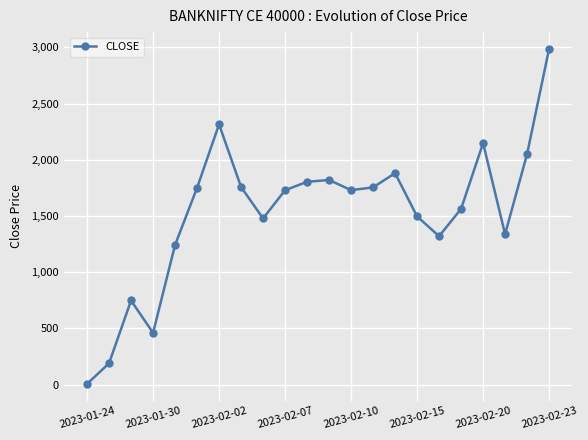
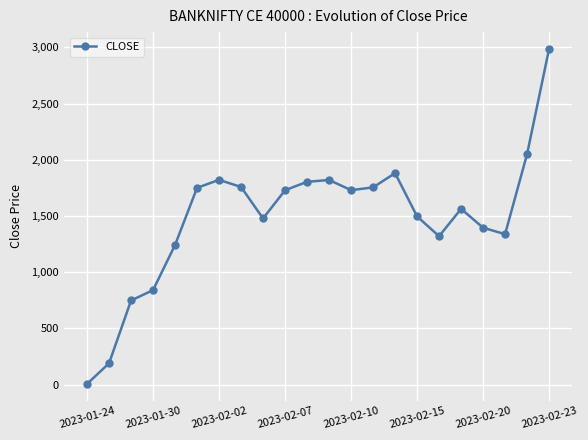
2023-01-30: 460 -> 840
2023-02-02: 2,310 -> 1,820
2023-02-20: 2,150 -> 1,400
